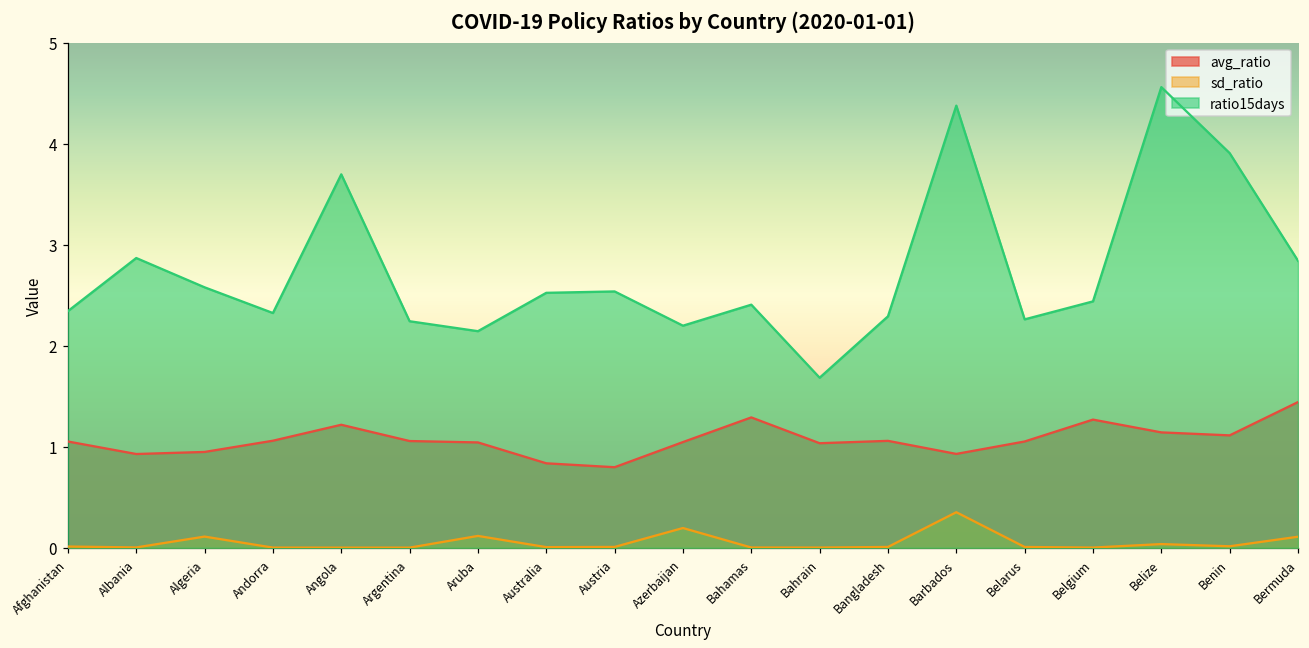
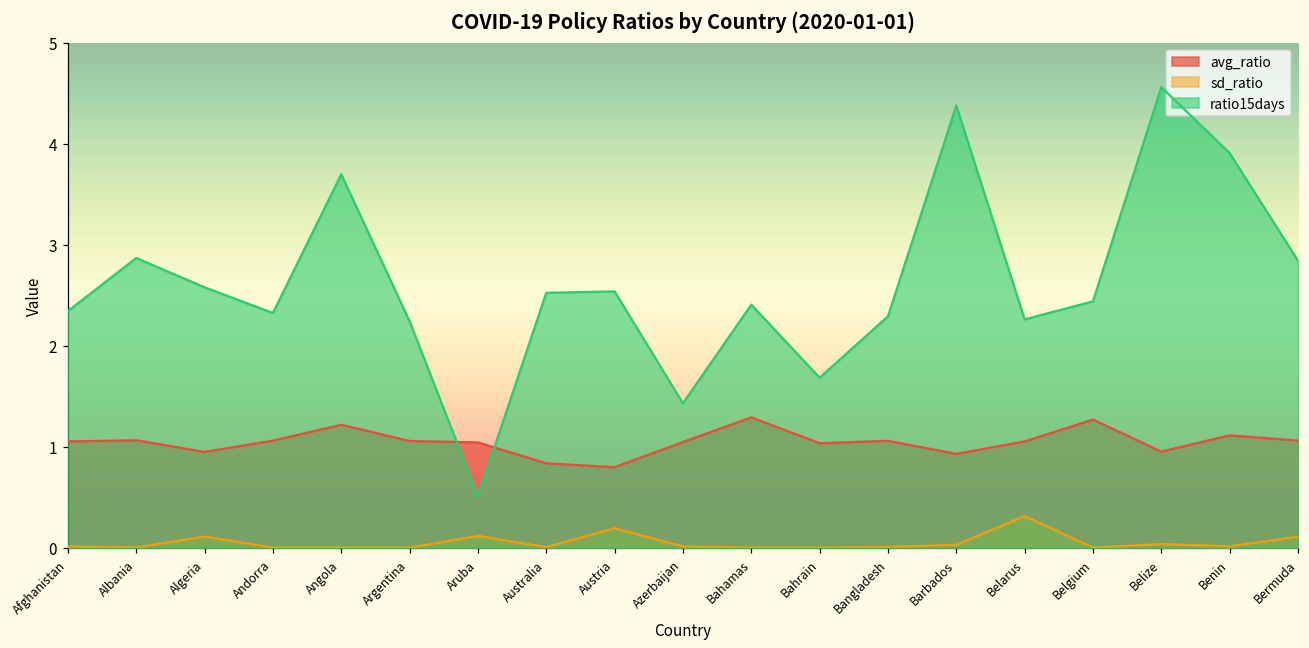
avg_ratio, Albania: 0.9 -> 1.1
ratio15days, Aruba: 2.1 -> 0.5
sd_ratio, Austria: 0.0 -> 0.2
sd_ratio, Azerbaijan: 0.2 -> 0.0
ratio15days, Azerbaijan: 2.2 -> 1.4
sd_ratio, Barbados: 0.4 -> 0.0
sd_ratio, Belarus: 0.0 -> 0.3
avg_ratio, Belize: 1.1 -> 1.0
avg_ratio, Bermuda: 1.4 -> 1.1
